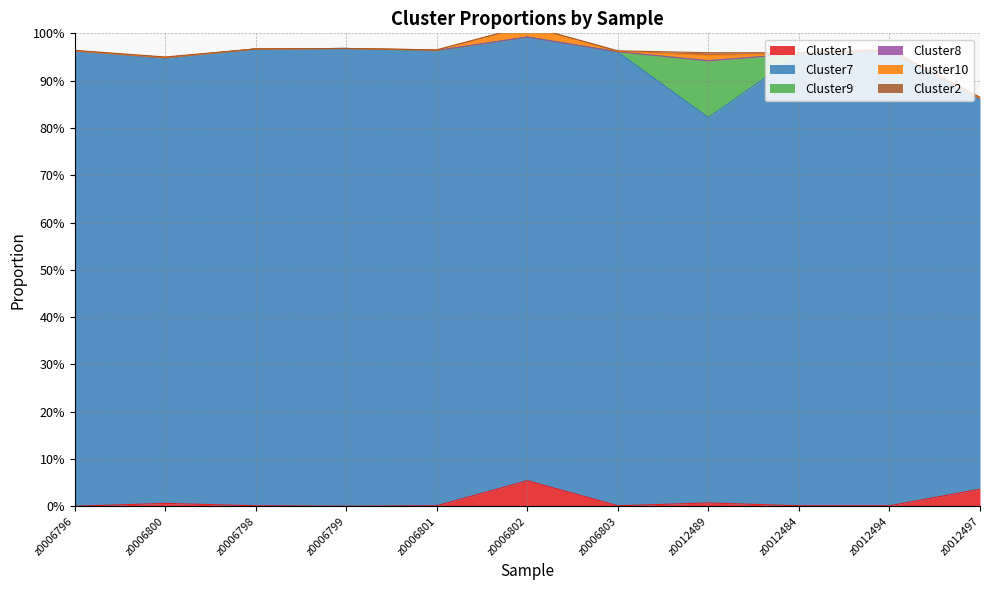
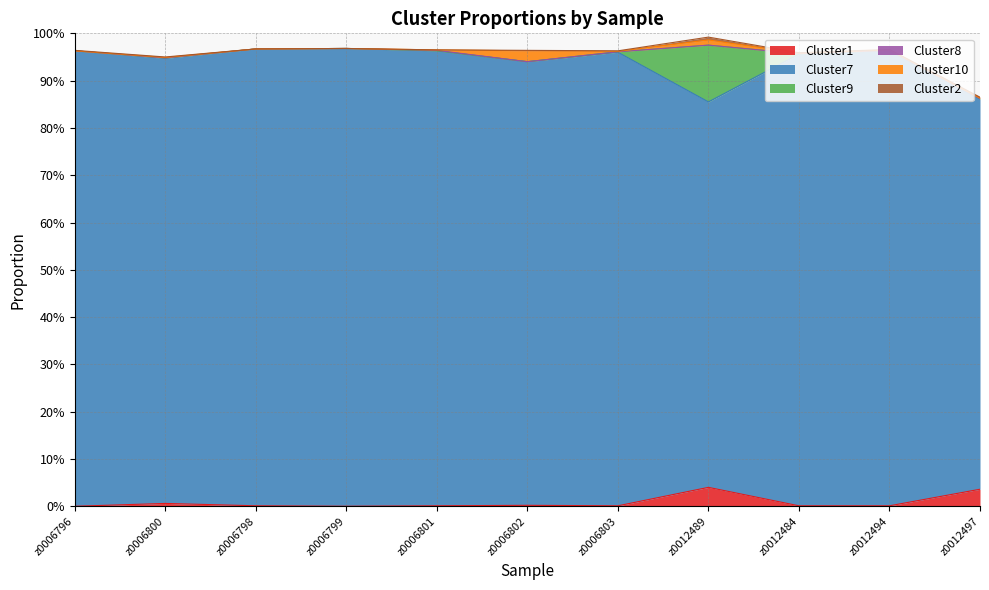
Cluster1, z0006802: 5% -> 0%
Cluster1, z0012489: 1% -> 4%
